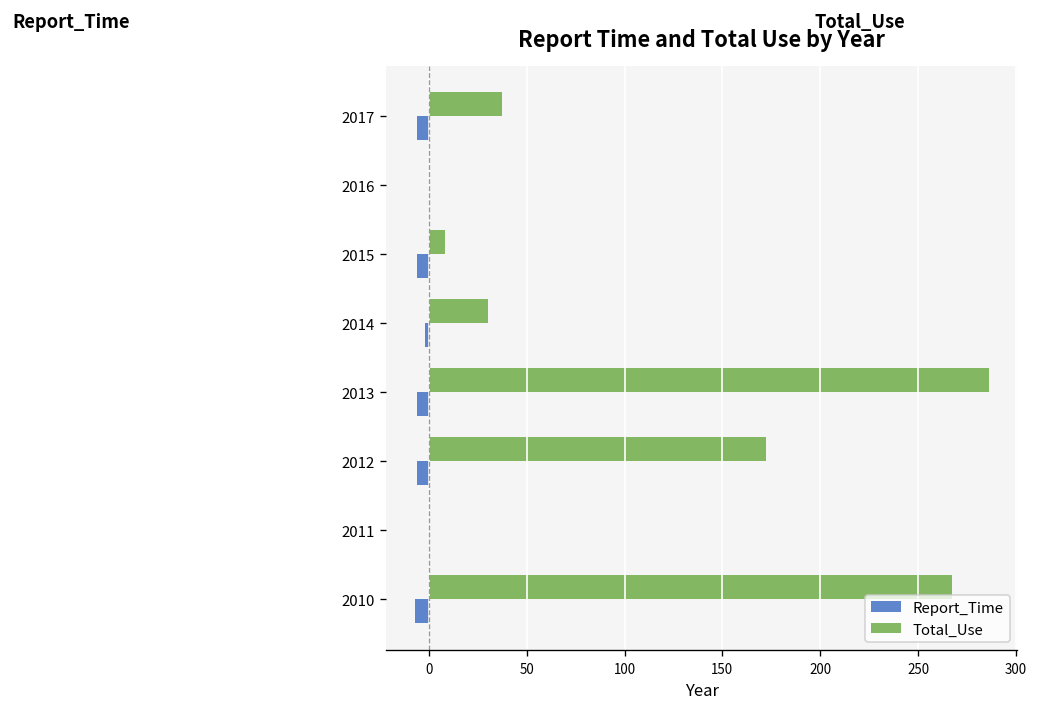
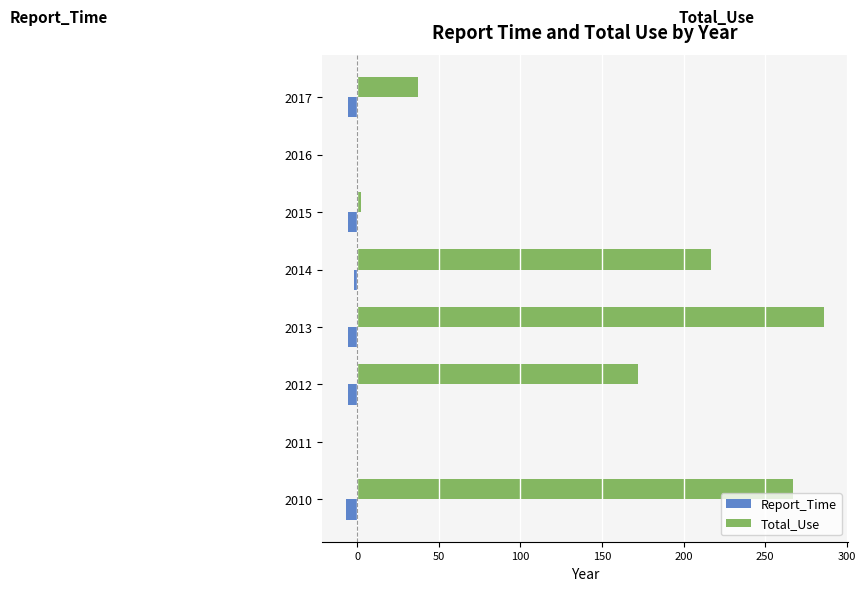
Total_Use, 2015: 8 -> 2
Total_Use, 2014: 30 -> 217
